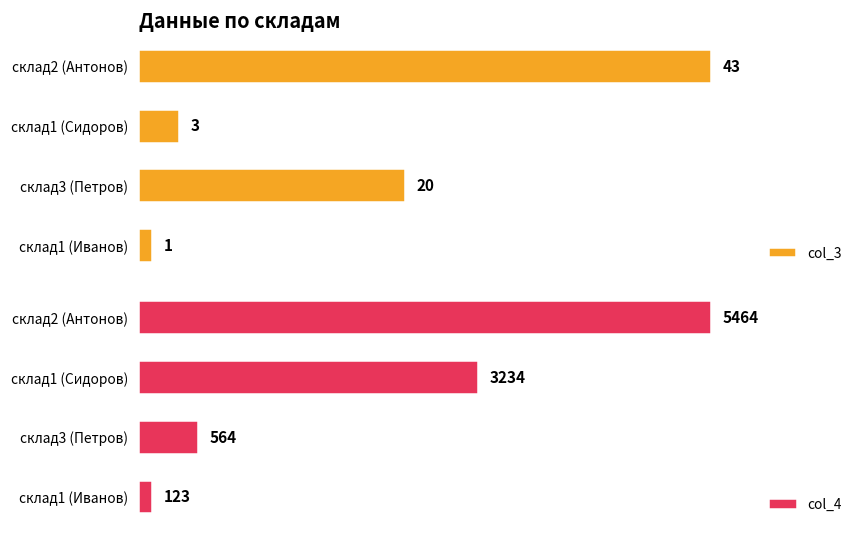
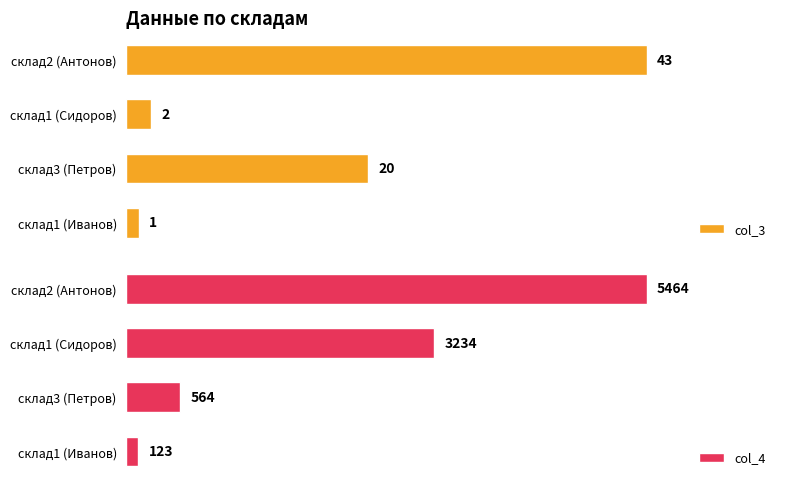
Данные по складам, склад1 (Сидоров): 3 -> 2
